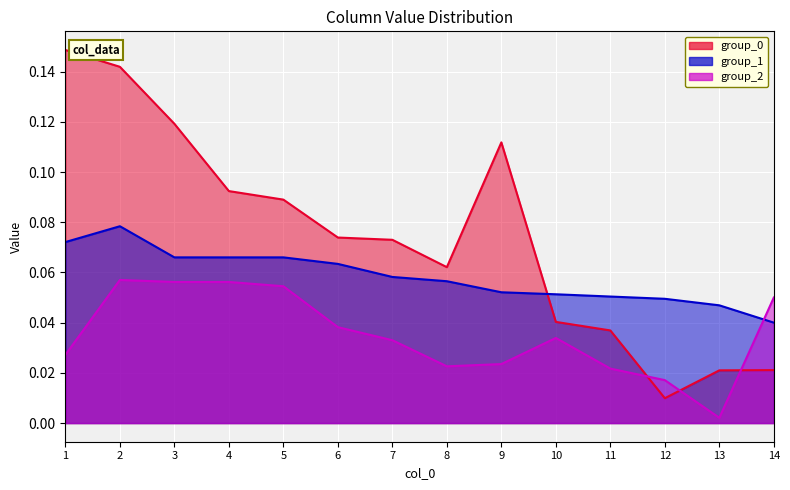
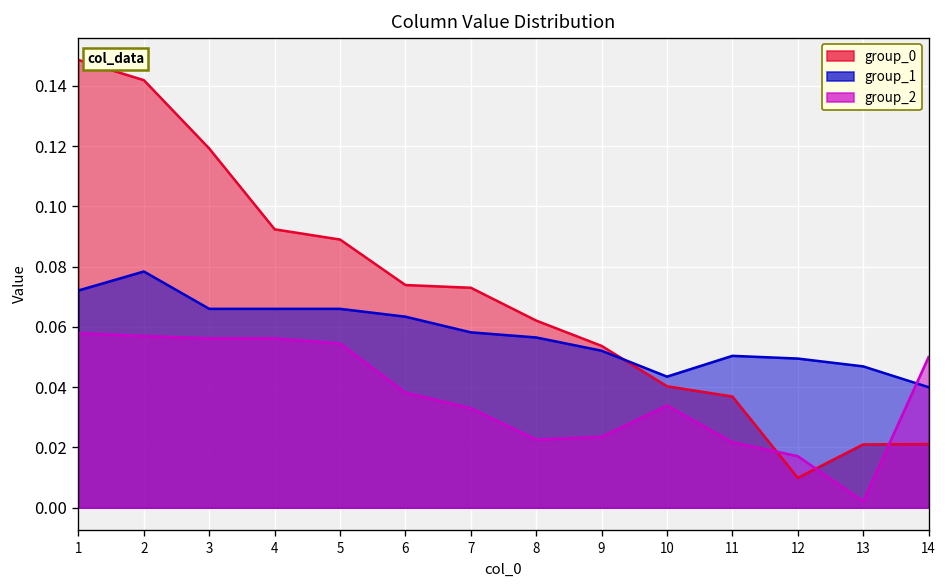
group_2, 1: 0.027 -> 0.058
group_0, 9: 0.112 -> 0.054
group_1, 10: 0.051 -> 0.044
